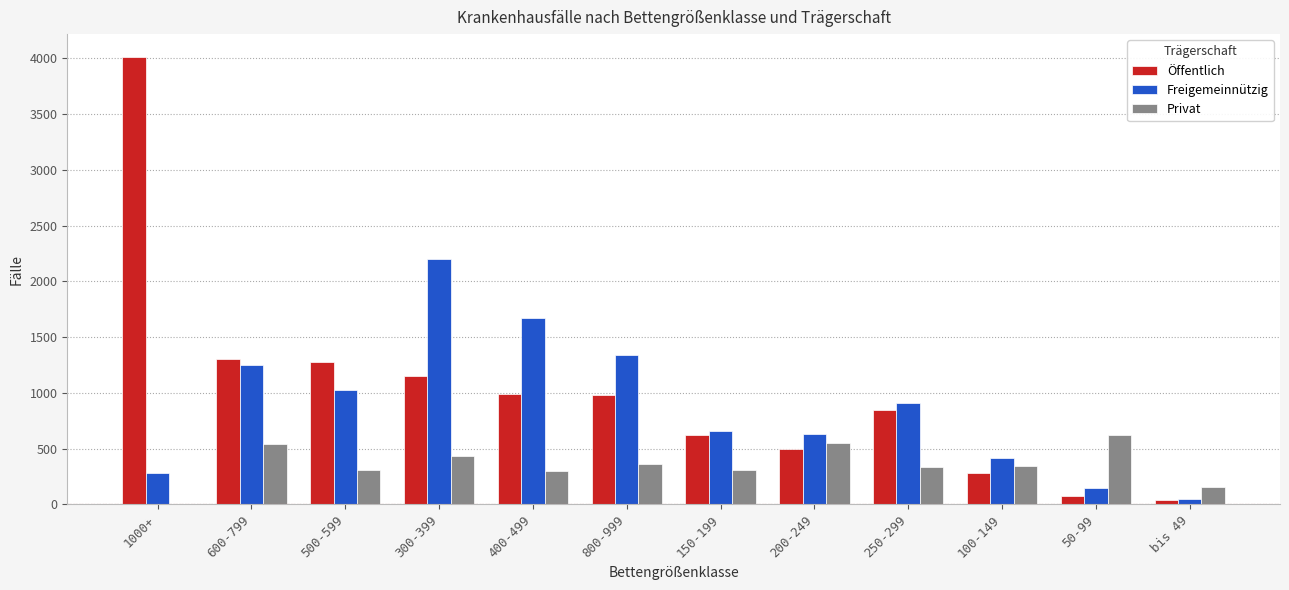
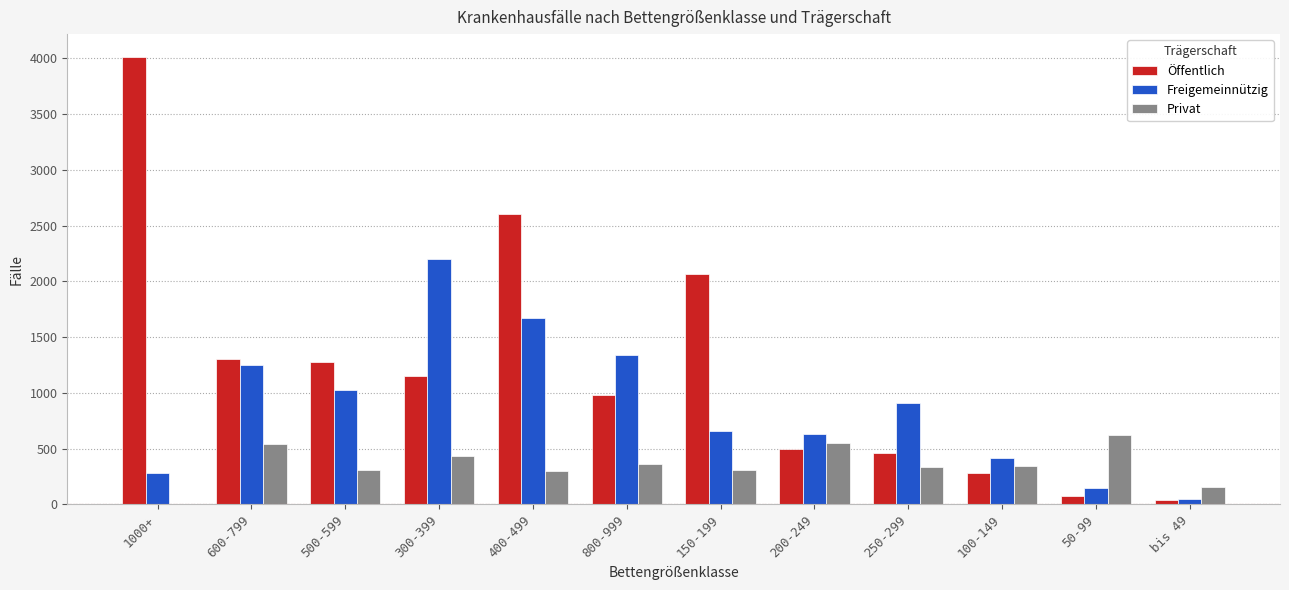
Öffentlich, 400-499: 990 -> 2600
Öffentlich, 150-199: 620 -> 2070
Öffentlich, 250-299: 840 -> 460
